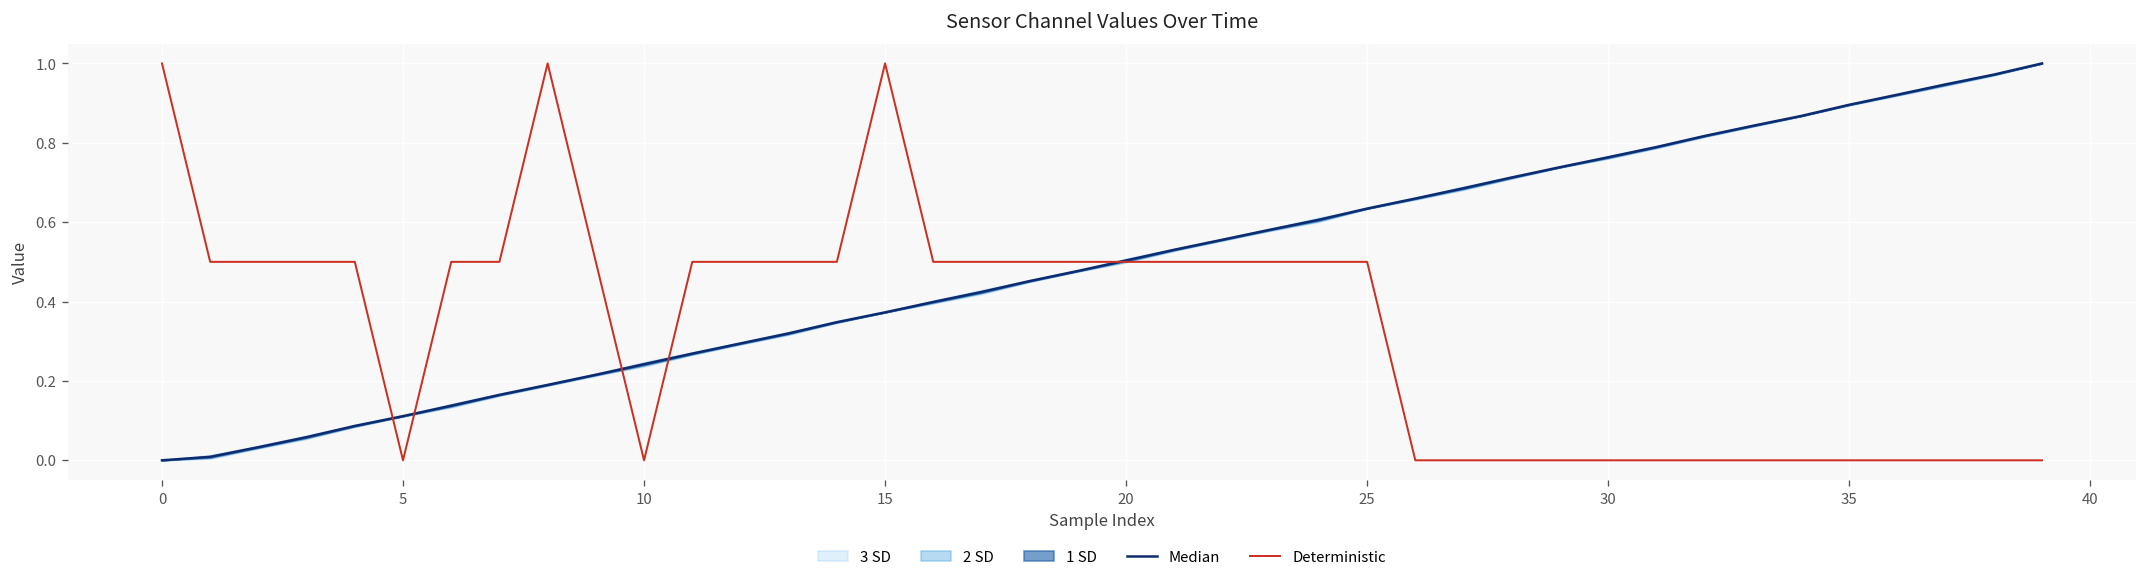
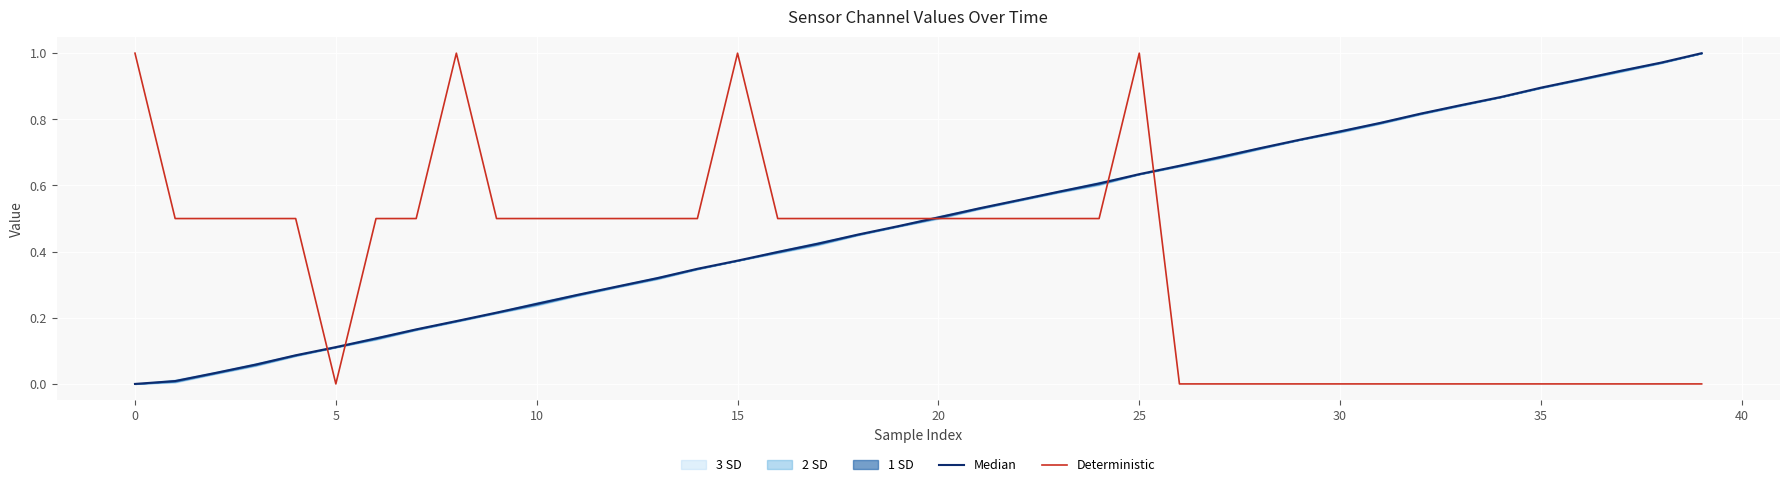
Deterministic, 10: 0.00 -> 0.50
Deterministic, 25: 0.50 -> 1.00
